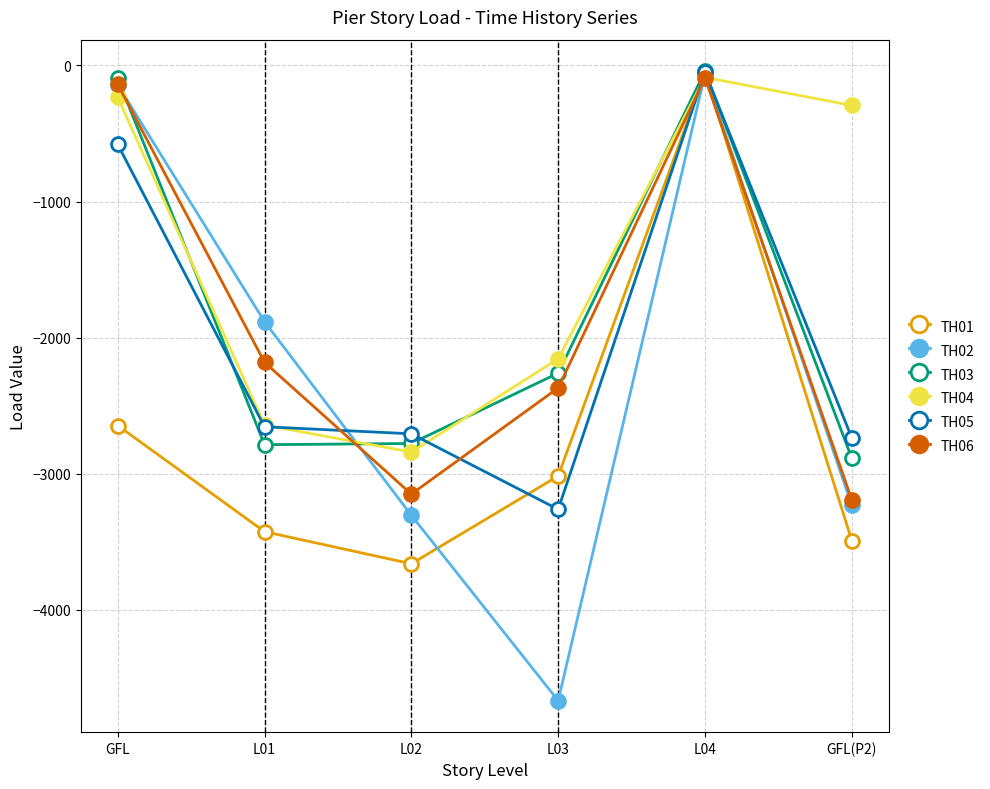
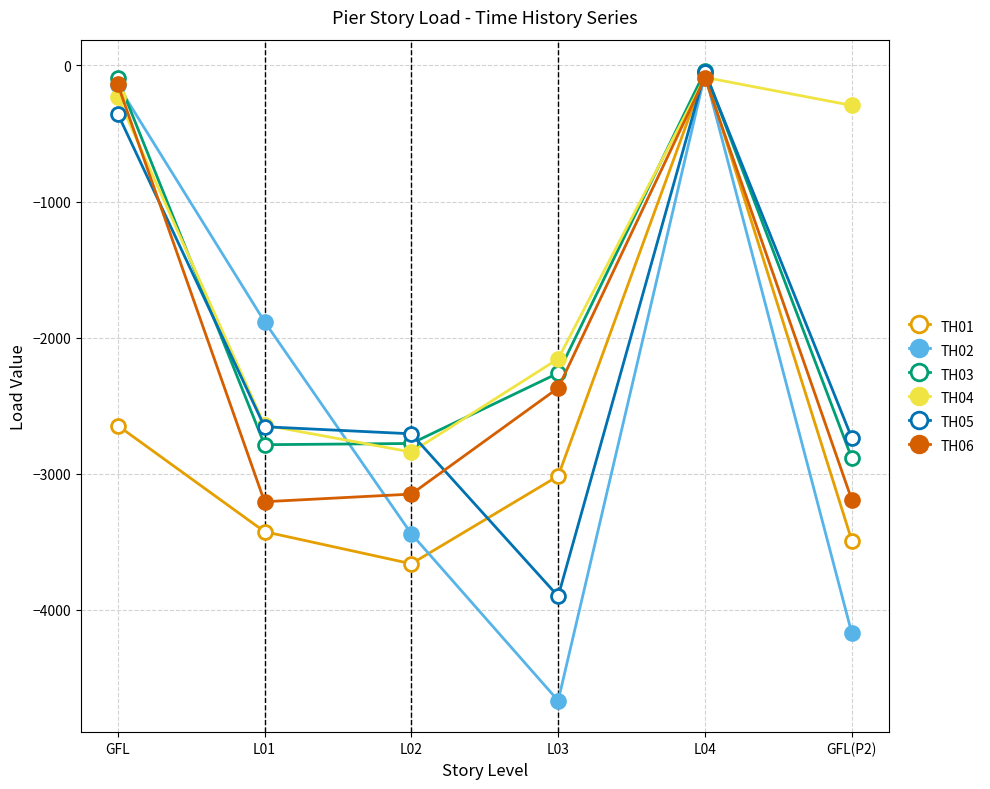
TH05, GFL: -580 -> -360
TH06, L01: -2180 -> -3210
TH02, L02: -3310 -> -3440
TH05, L03: -3260 -> -3900
TH02, GFL(P2): -3230 -> -4170
